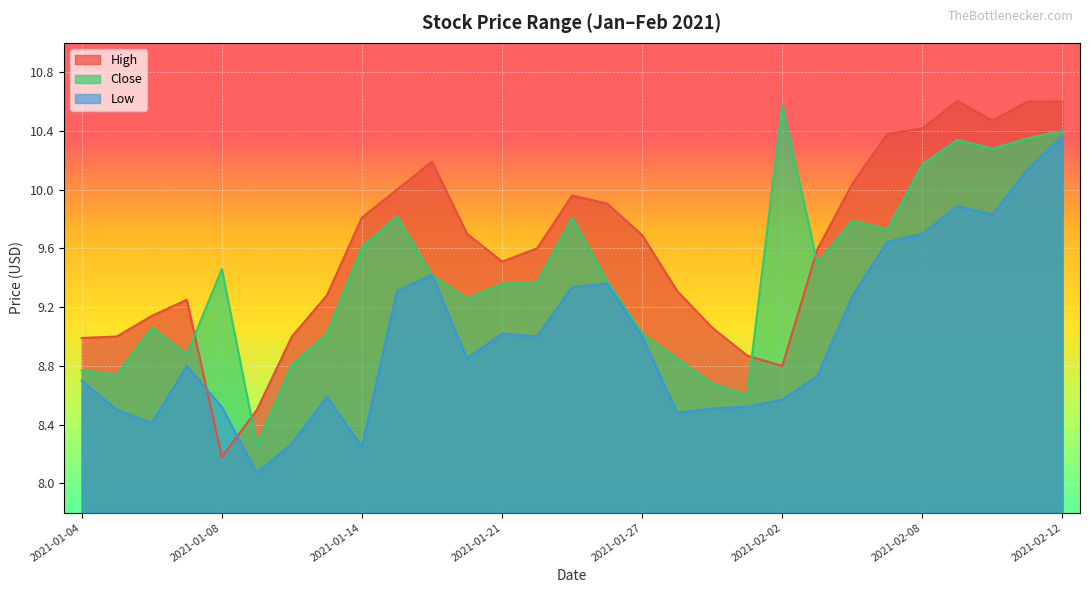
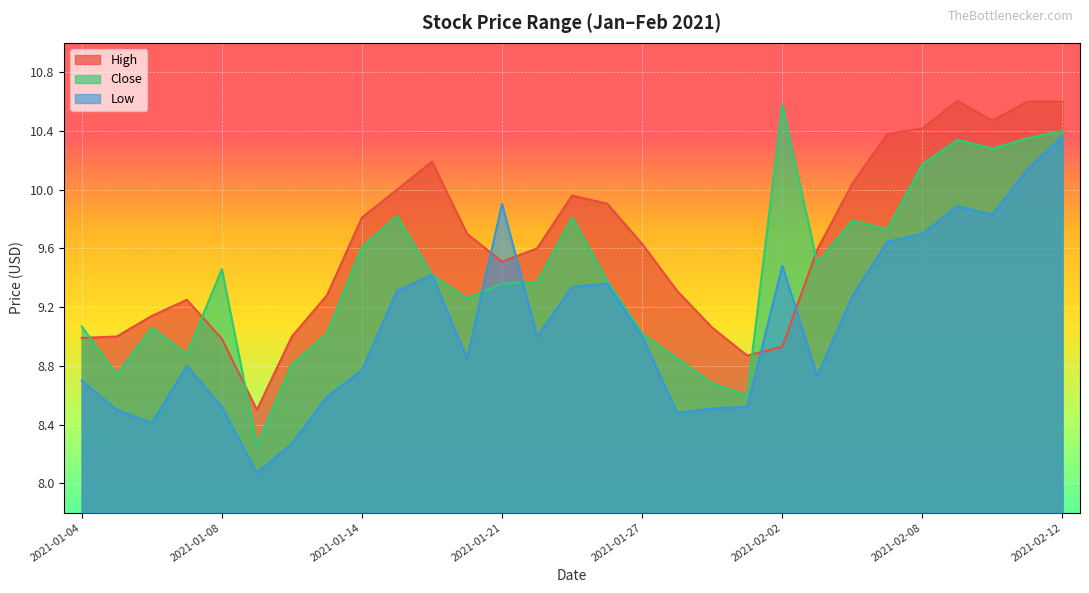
Close, 2021-01-04: 8.77 -> 9.07
High, 2021-01-08: 8.18 -> 8.98
Low, 2021-01-14: 8.25 -> 8.77
Low, 2021-01-21: 9.02 -> 9.90
High, 2021-01-27: 9.69 -> 9.63
High, 2021-02-02: 8.80 -> 8.93
Low, 2021-02-02: 8.57 -> 9.48
